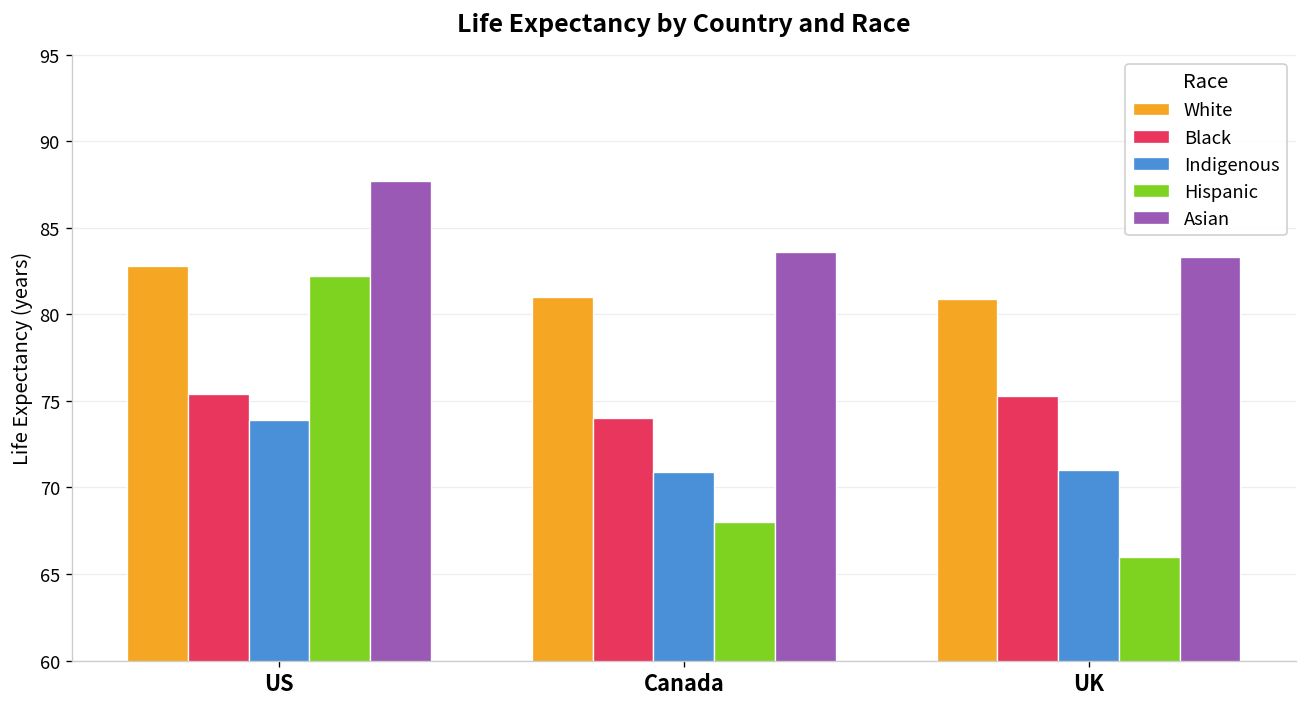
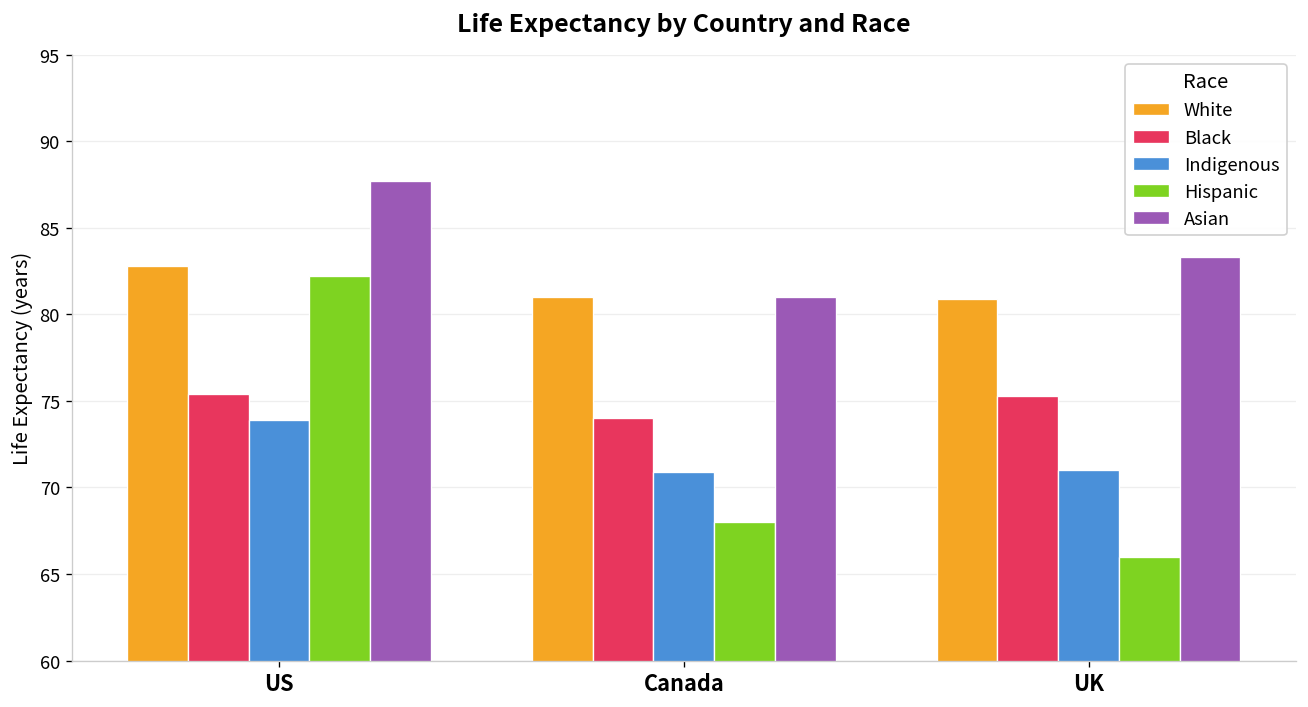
Asian, Canada: 83.6 -> 81.0
